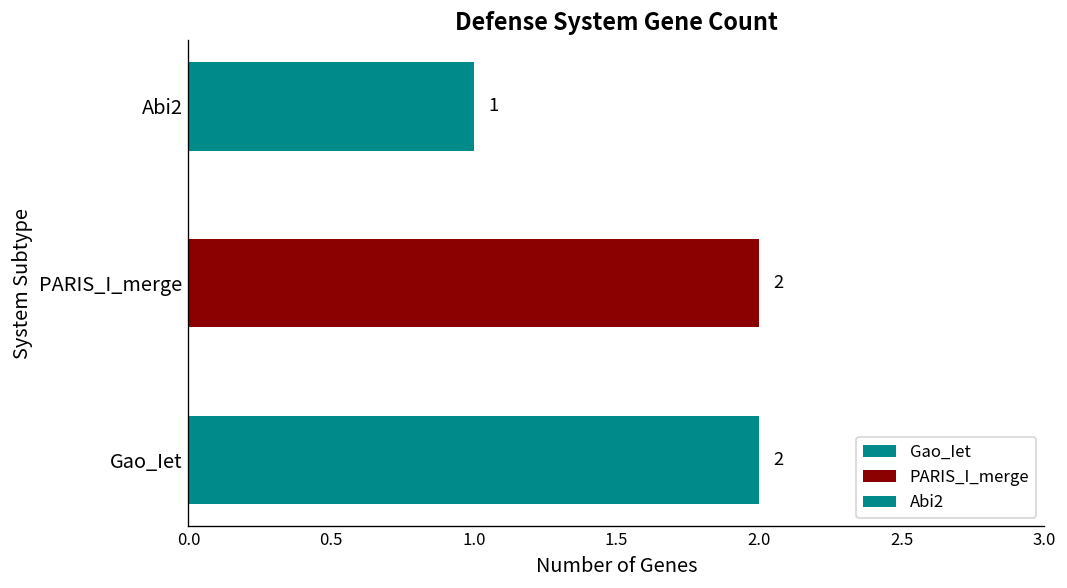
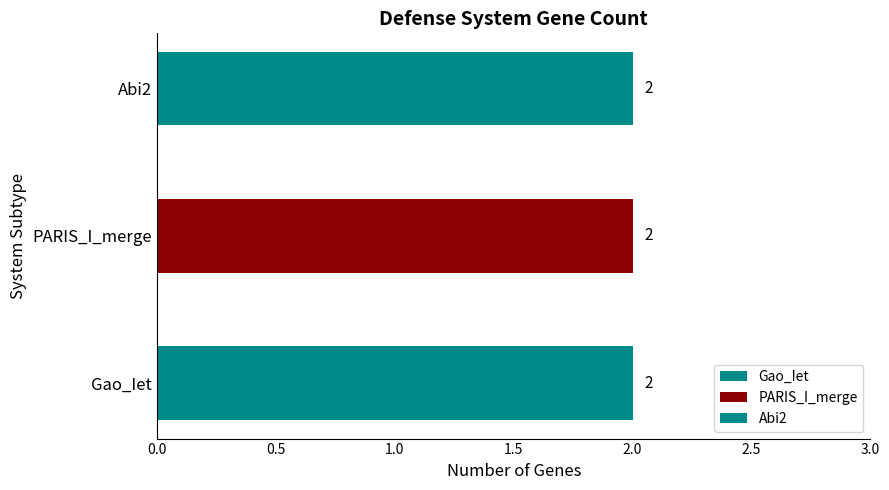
Abi2: 1 -> 2
